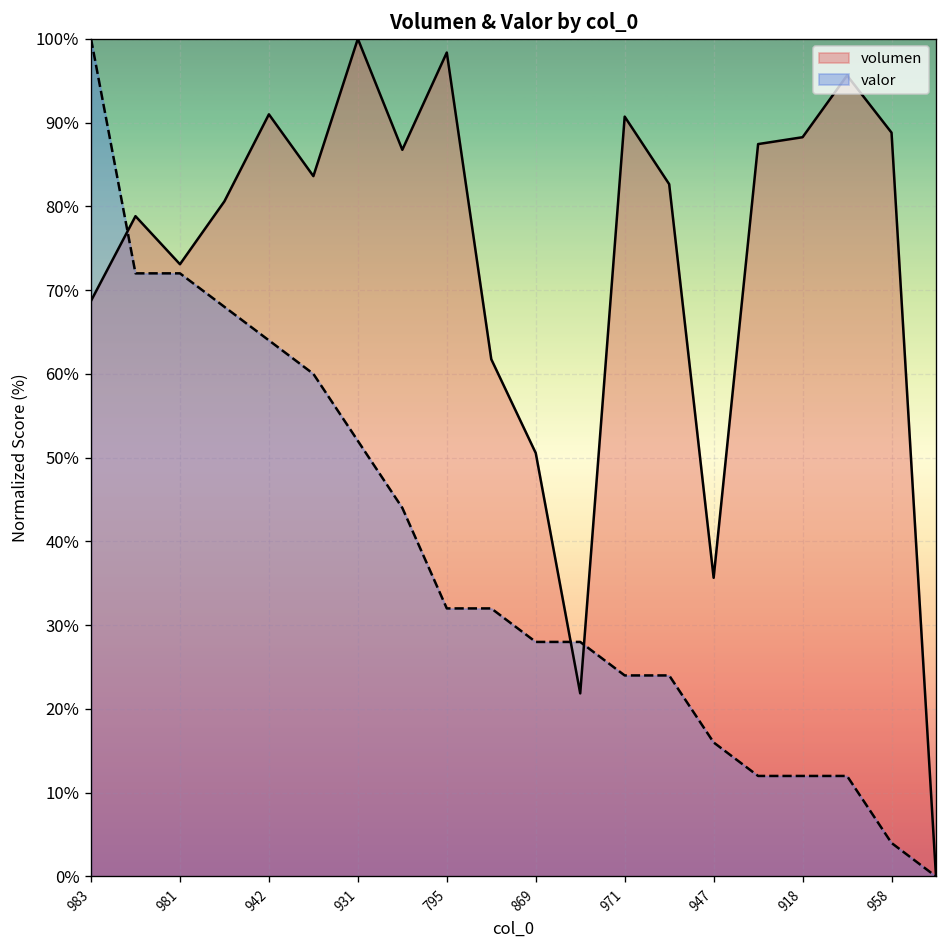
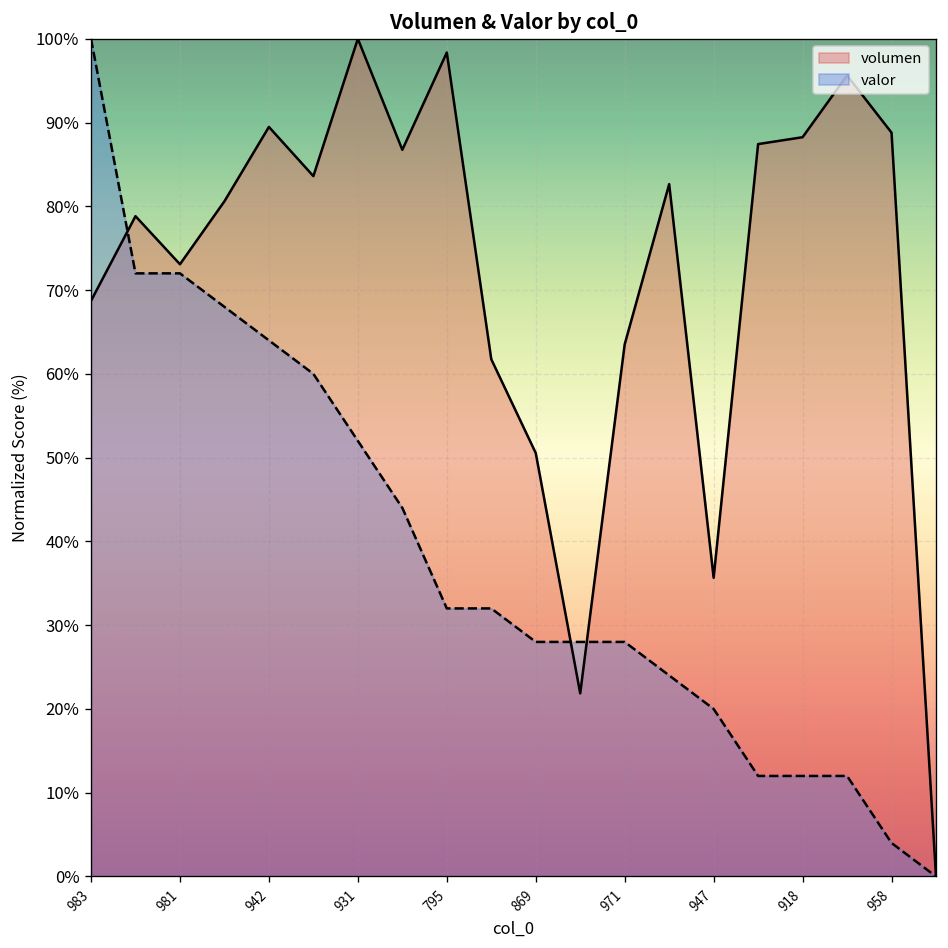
volumen, 942: 91% -> 89%
volumen, 971: 91% -> 64%
valor, 971: 24% -> 28%
valor, 947: 16% -> 20%
